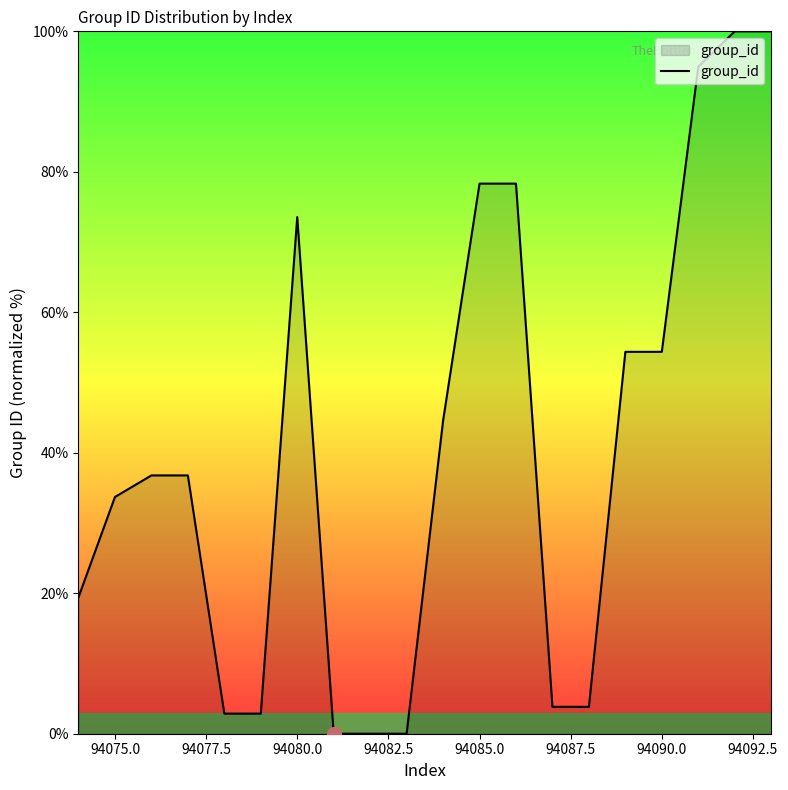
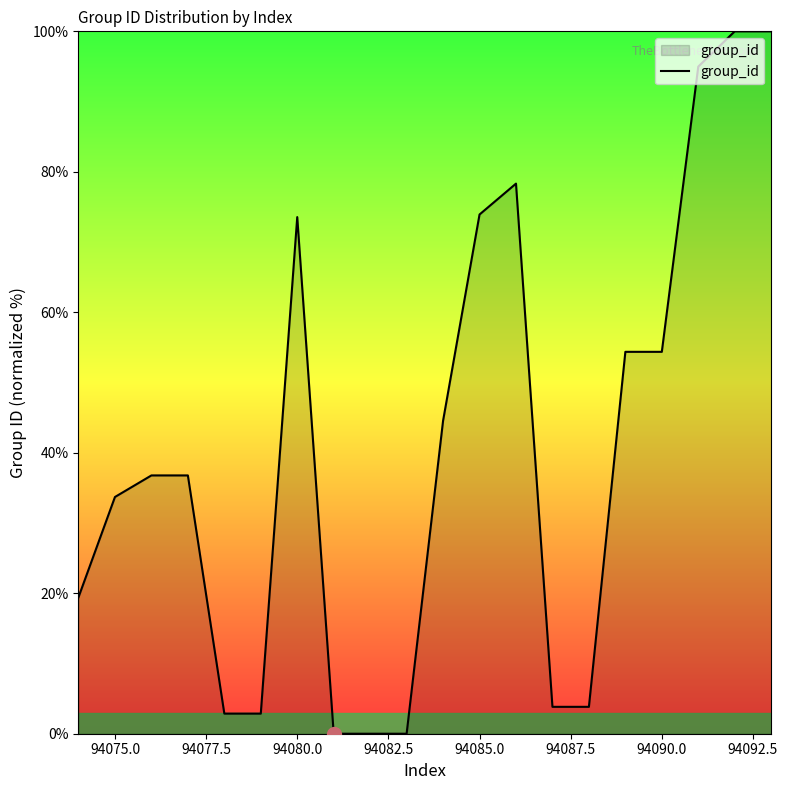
group_id, 94085.0: 78% -> 74%
